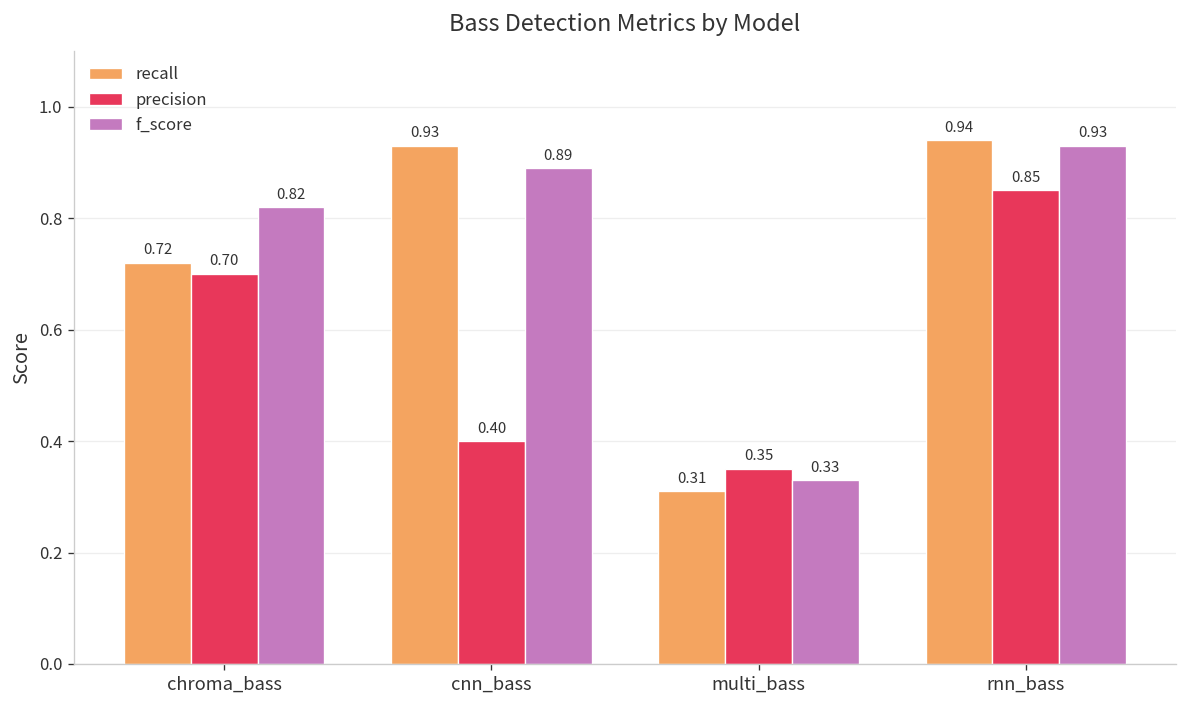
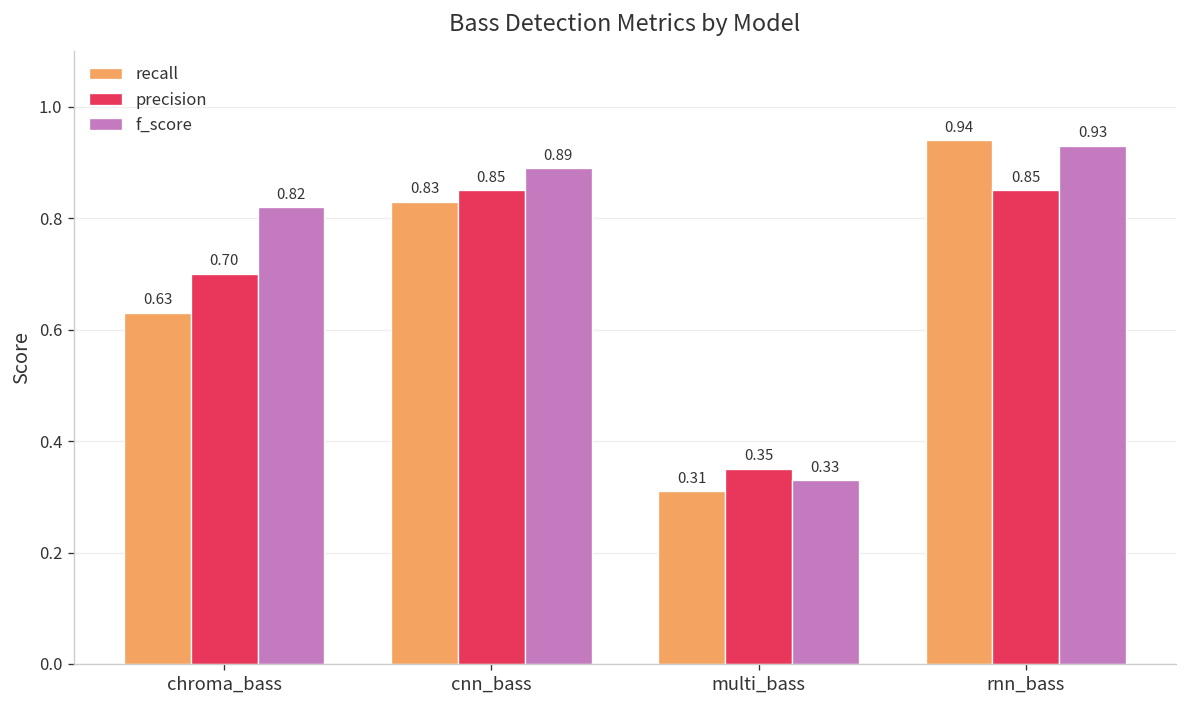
recall, chroma_bass: 0.72 -> 0.63
recall, cnn_bass: 0.93 -> 0.83
precision, cnn_bass: 0.40 -> 0.85
